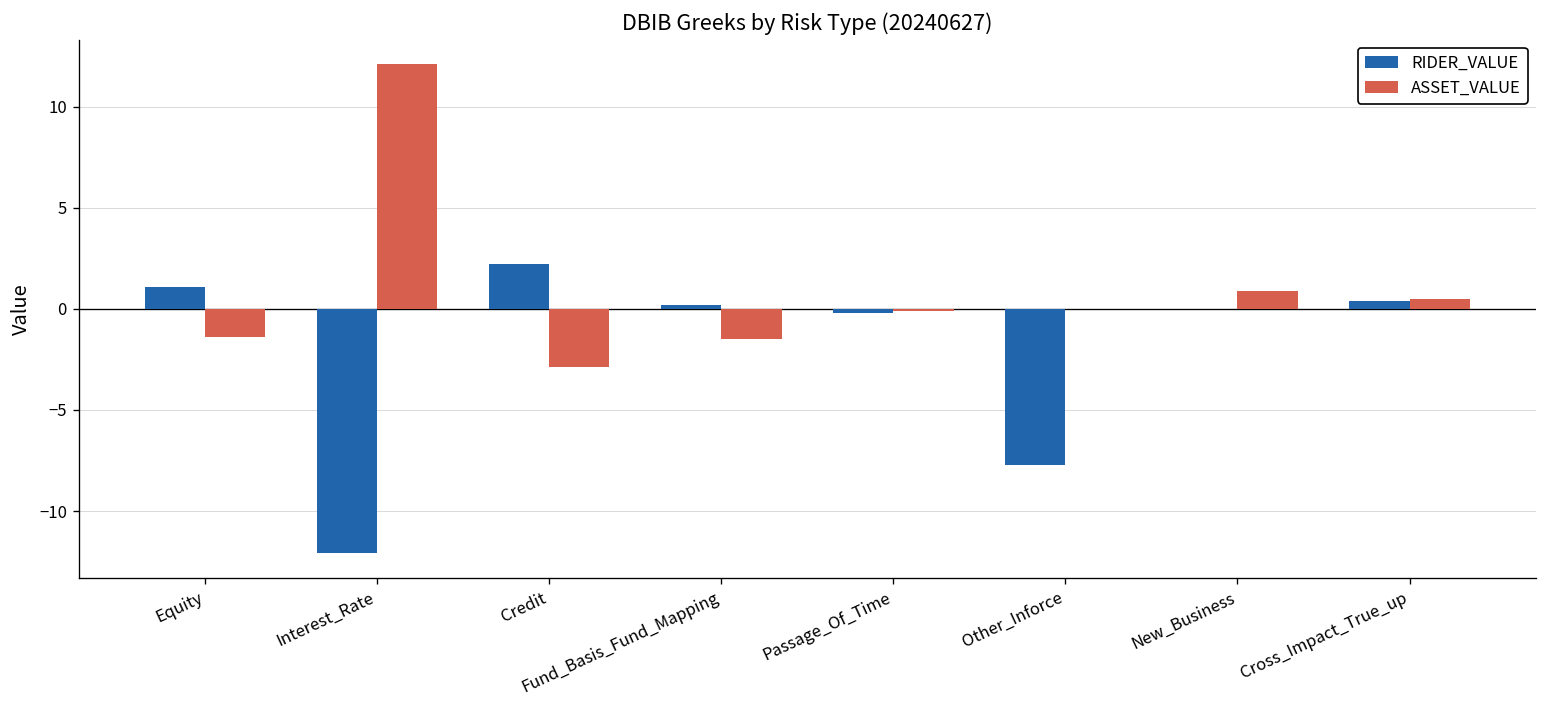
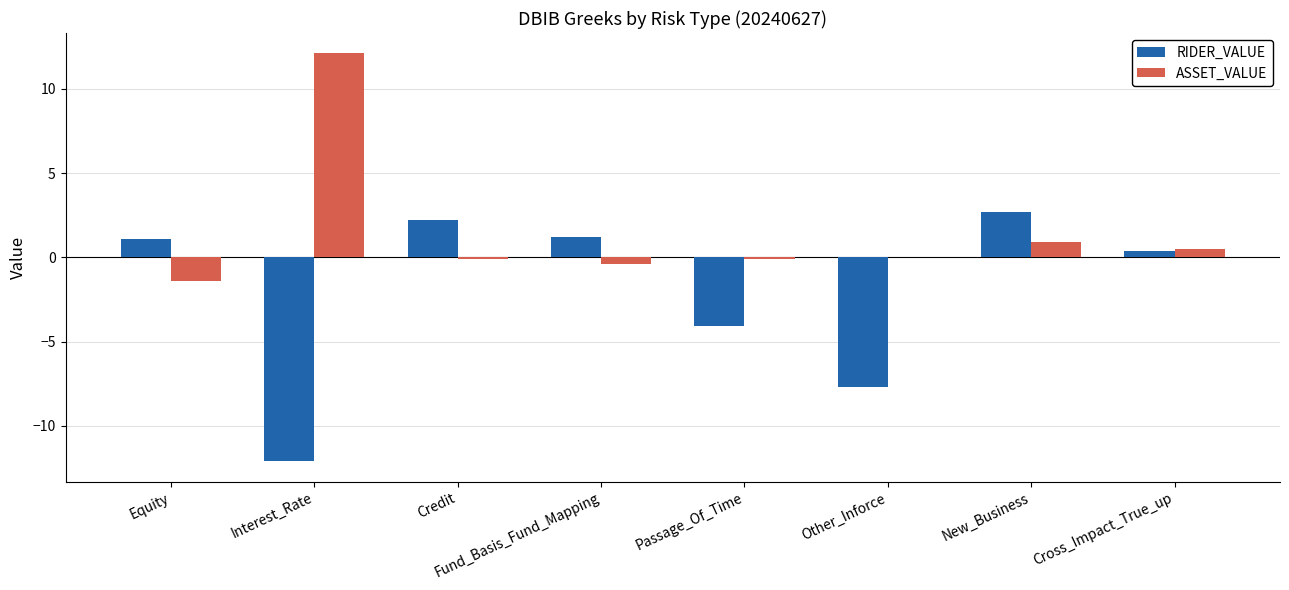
ASSET_VALUE, Credit: -2.9 -> -0.1
RIDER_VALUE, Fund_Basis_Fund_Mapping: 0.2 -> 1.2
ASSET_VALUE, Fund_Basis_Fund_Mapping: -1.5 -> -0.4
RIDER_VALUE, Passage_Of_Time: -0.2 -> -4.1
RIDER_VALUE, New_Business: 0.0 -> 2.7
